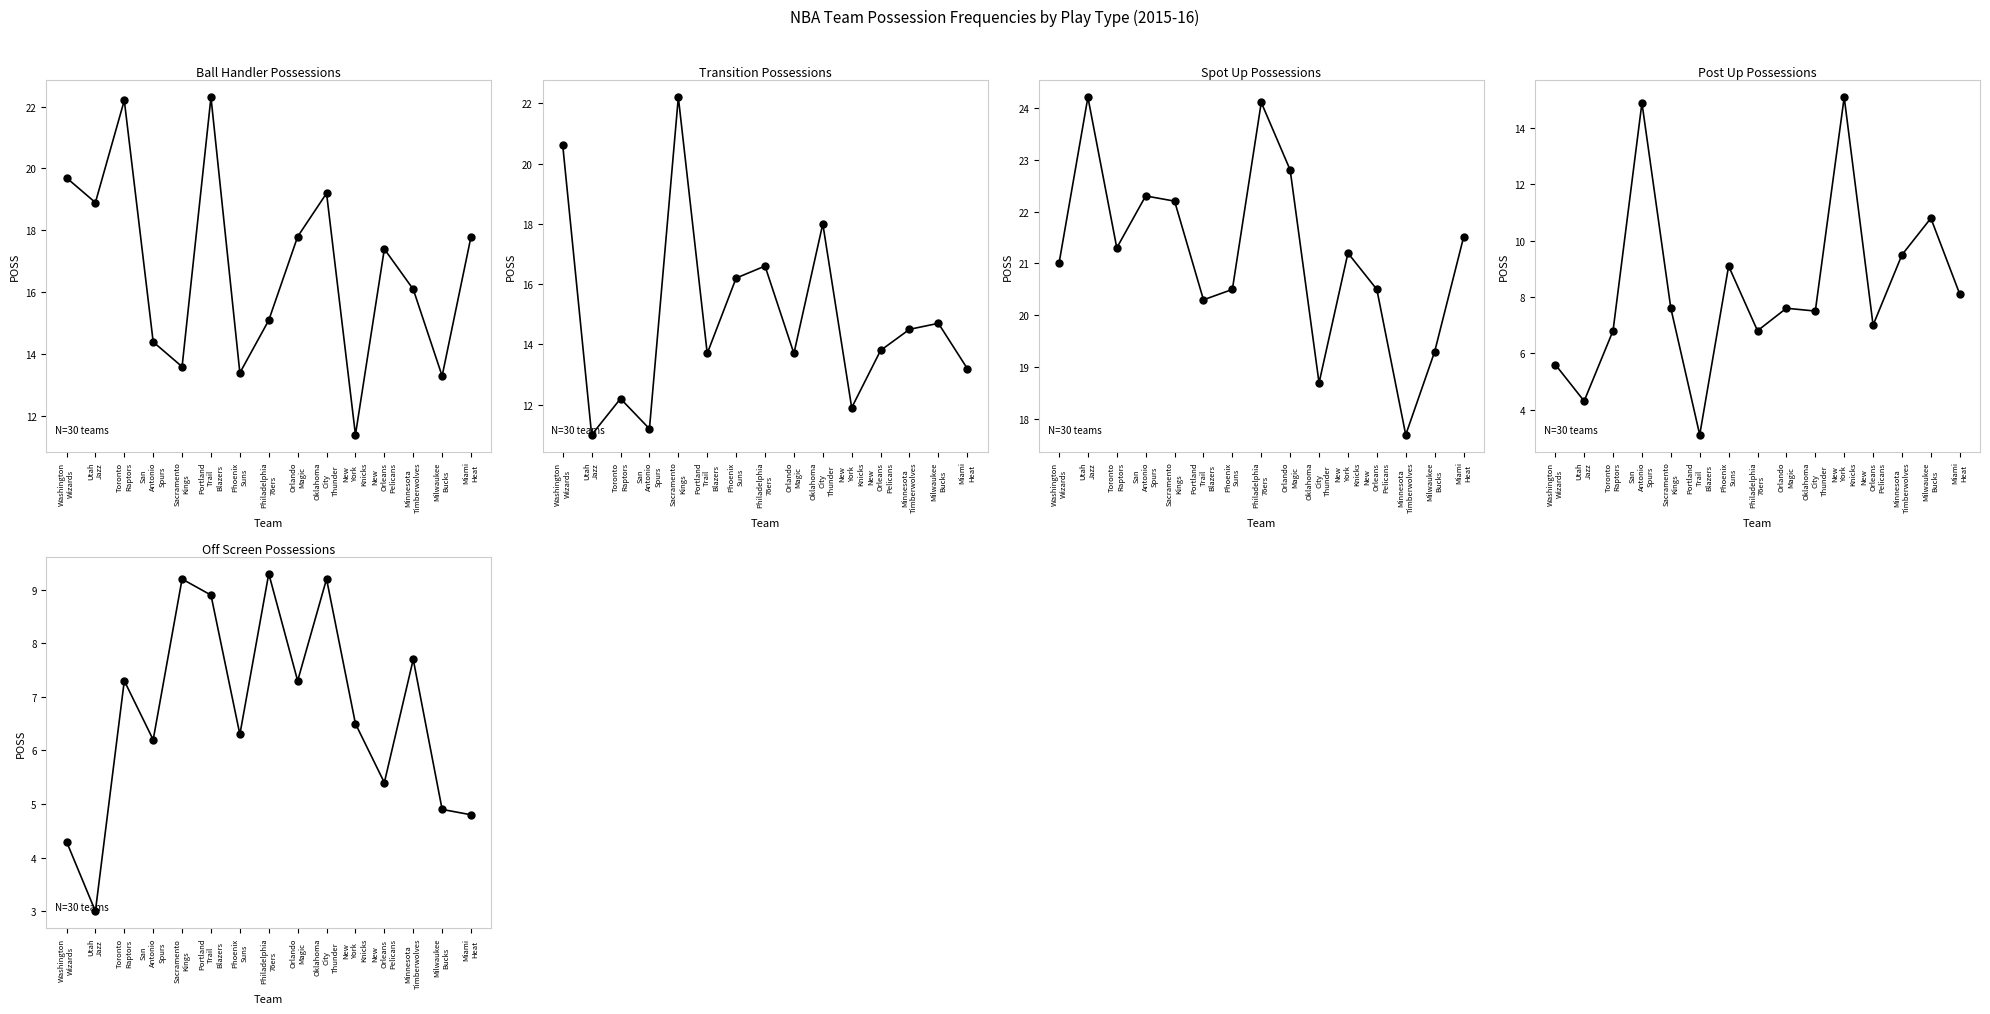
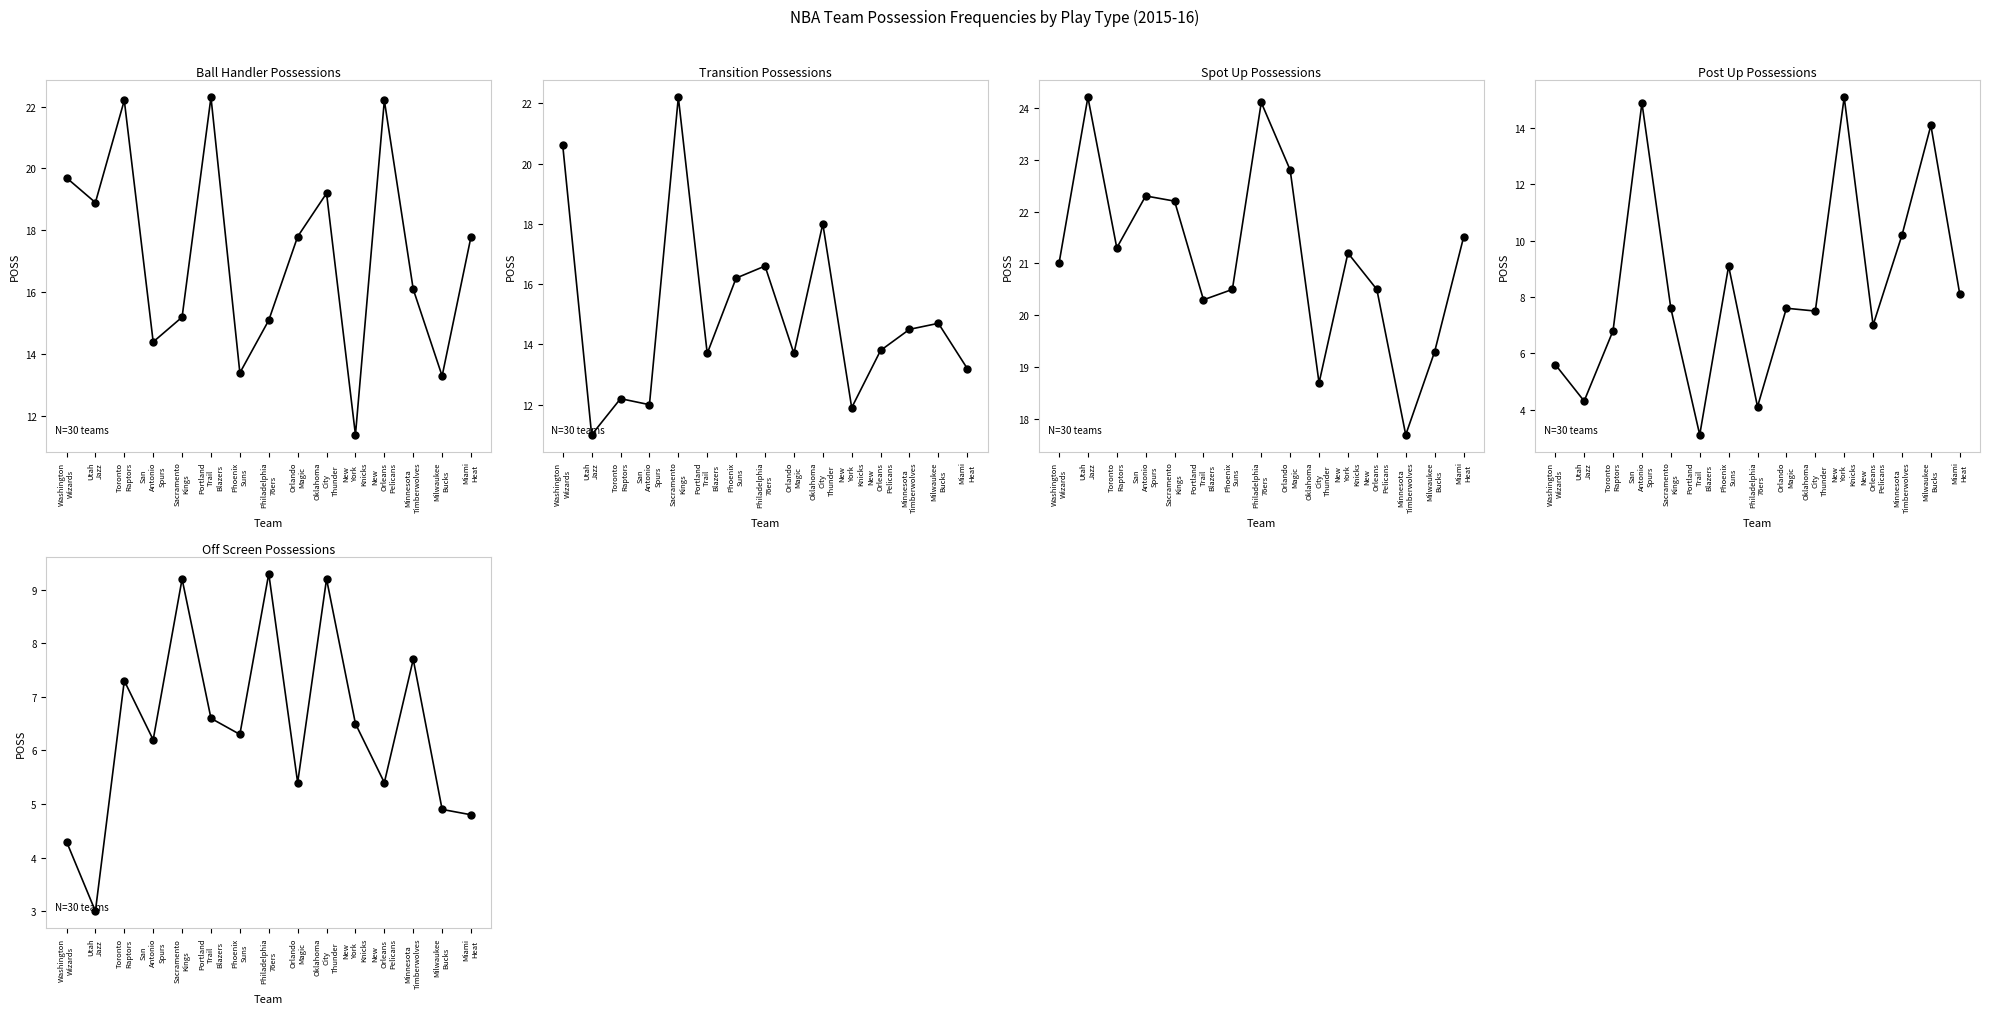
Ball Handler Possessions, Sacramento Kings: 13.6 -> 15.2
Ball Handler Possessions, New Orleans Pelicans: 17.4 -> 22.2
Transition Possessions, San Antonio Spurs: 11.2 -> 12.0
Post Up Possessions, Philadelphia 76ers: 6.8 -> 4.1
Post Up Possessions, Minnesota Timberwolves: 9.5 -> 10.2
Post Up Possessions, Milwaukee Bucks: 10.8 -> 14.1
Off Screen Possessions, Portland Trail Blazers: 8.9 -> 6.6
Off Screen Possessions, Orlando Magic: 7.3 -> 5.4
